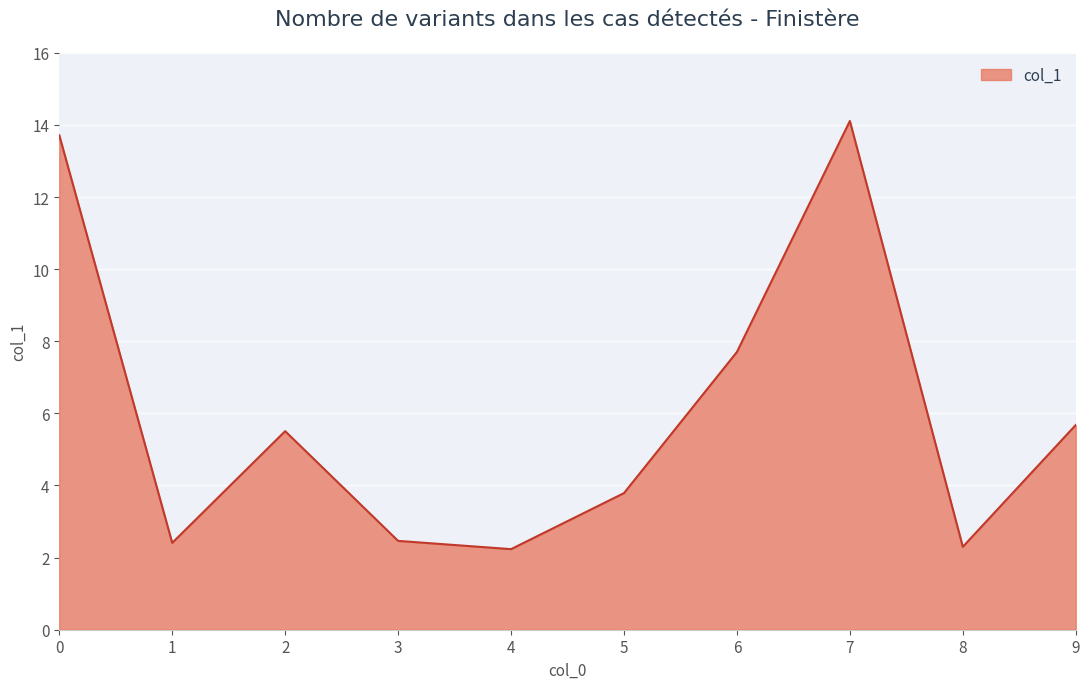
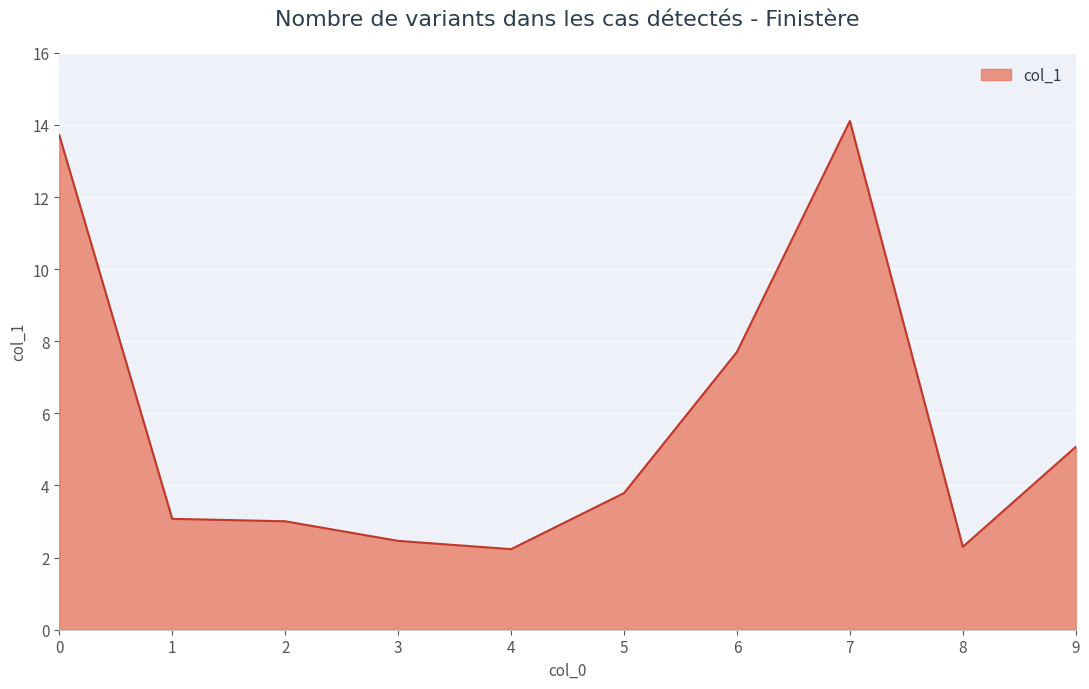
1: 2.4 -> 3.1
2: 5.5 -> 3.0
9: 5.7 -> 5.1
